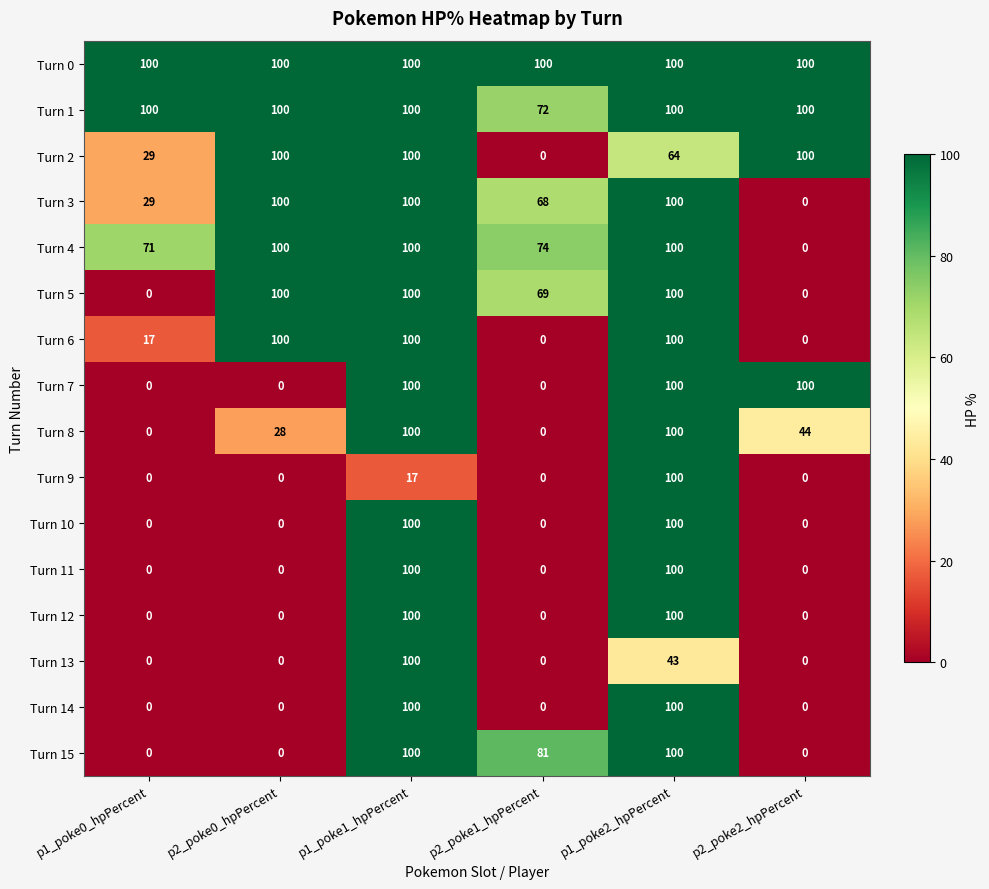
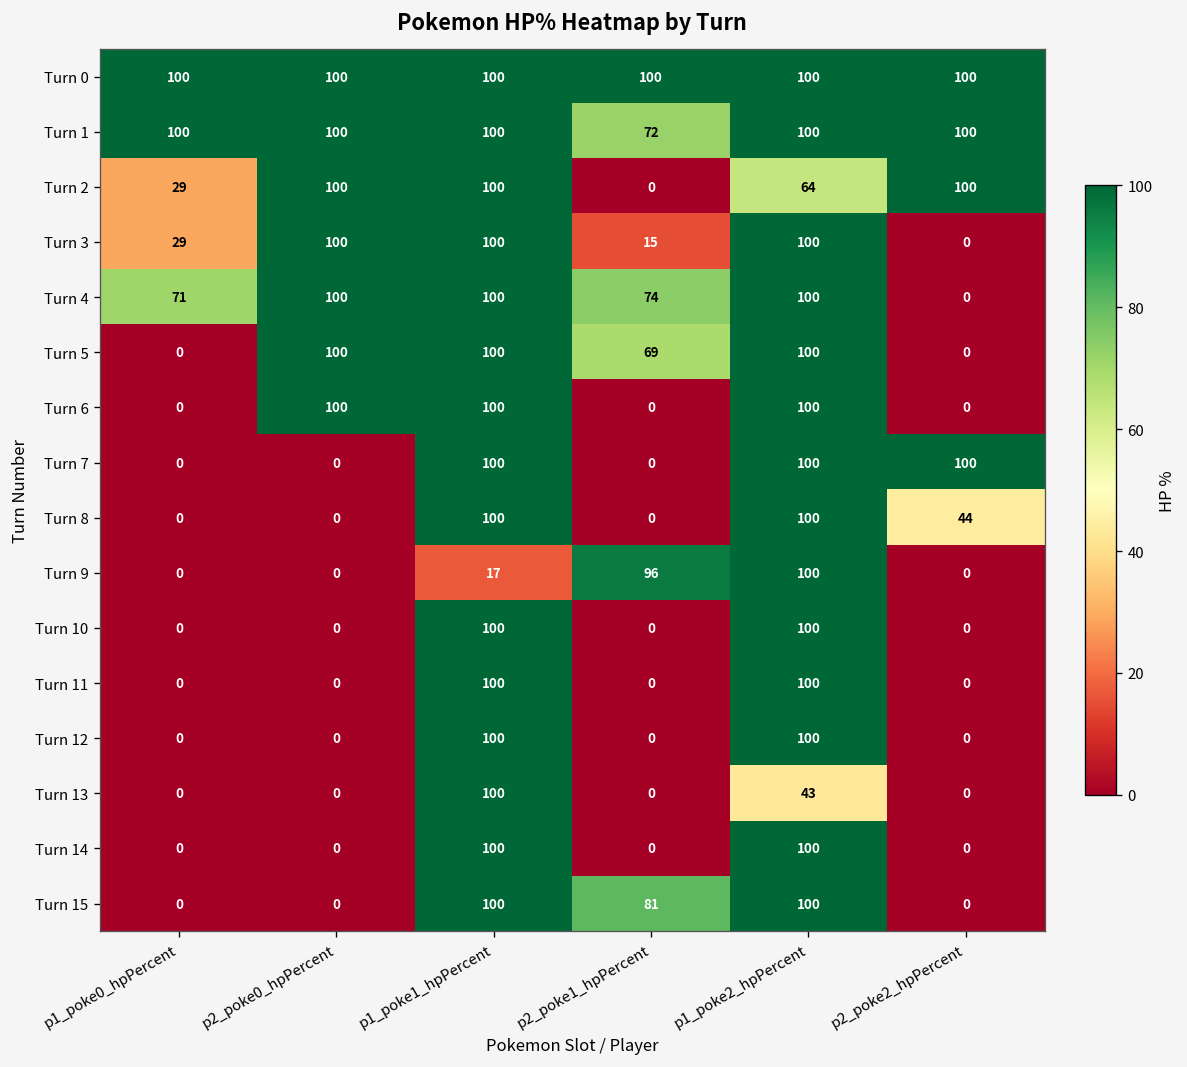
Turn 3, p2_poke1_hpPercent: 68 -> 15
Turn 6, p1_poke0_hpPercent: 17 -> 0
Turn 8, p2_poke0_hpPercent: 28 -> 0
Turn 9, p2_poke1_hpPercent: 0 -> 96
